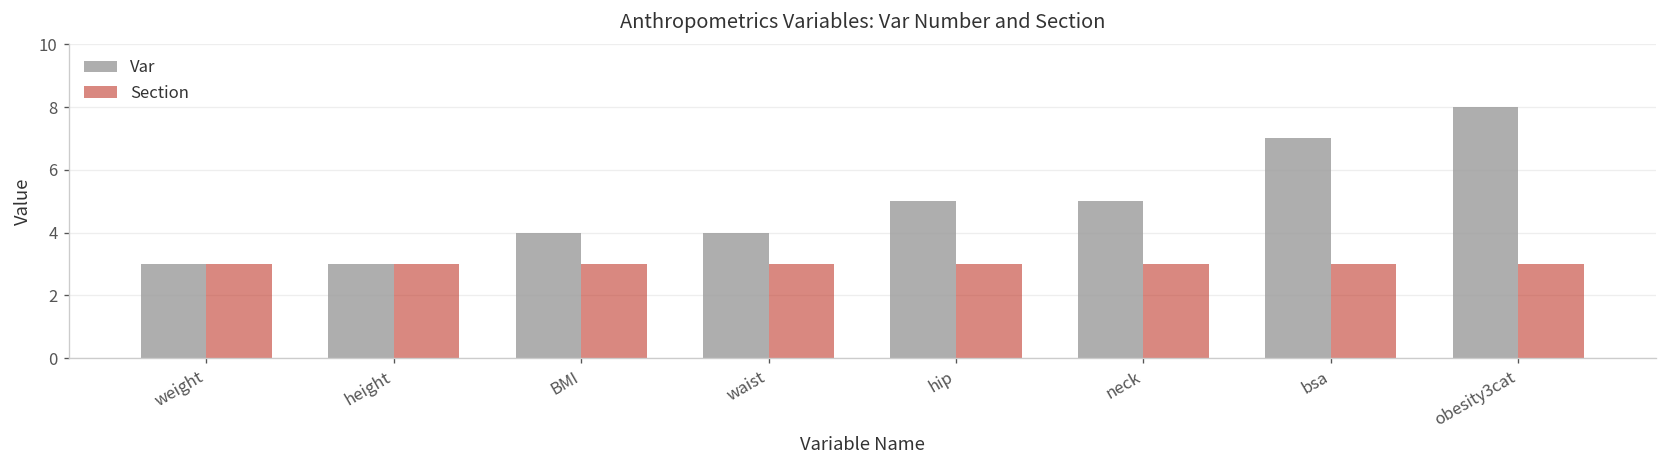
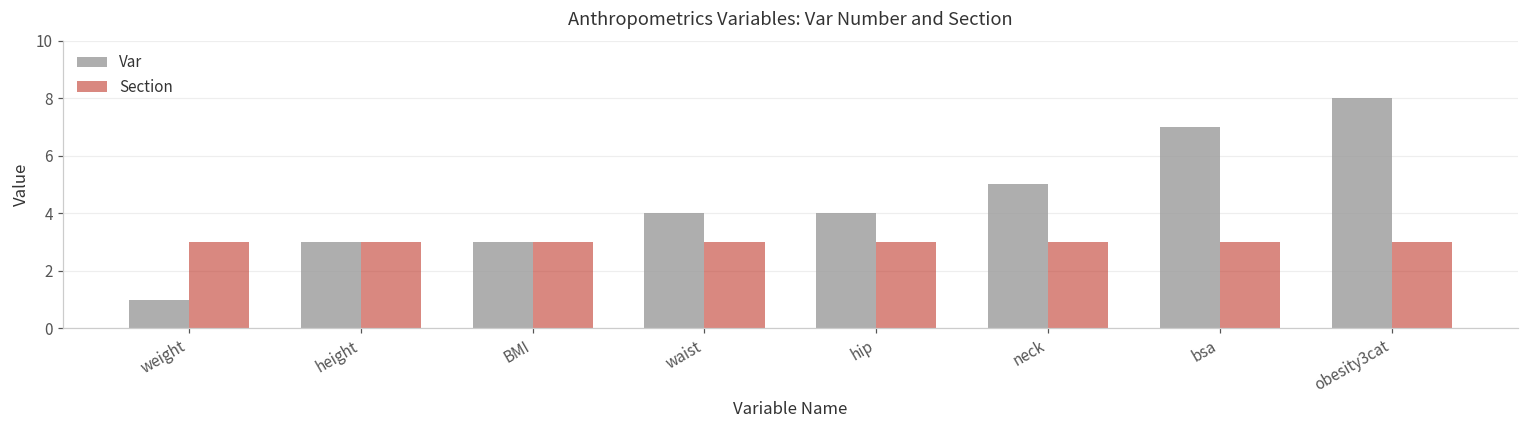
Var, weight: 3 -> 1
Var, BMI: 4 -> 3
Var, hip: 5 -> 4
